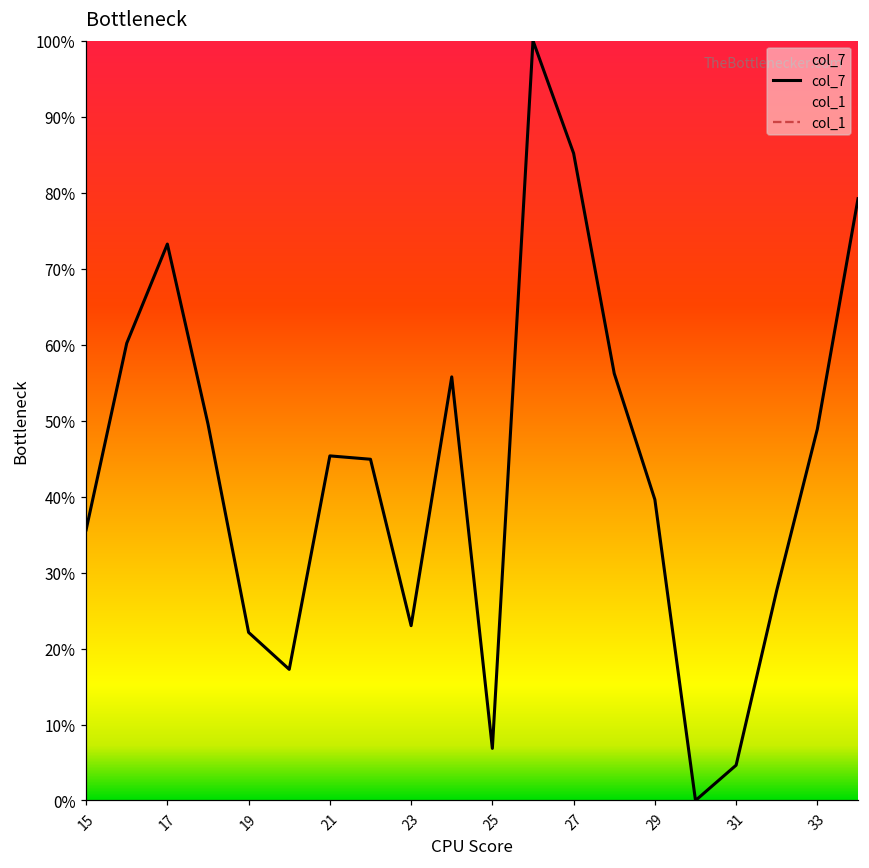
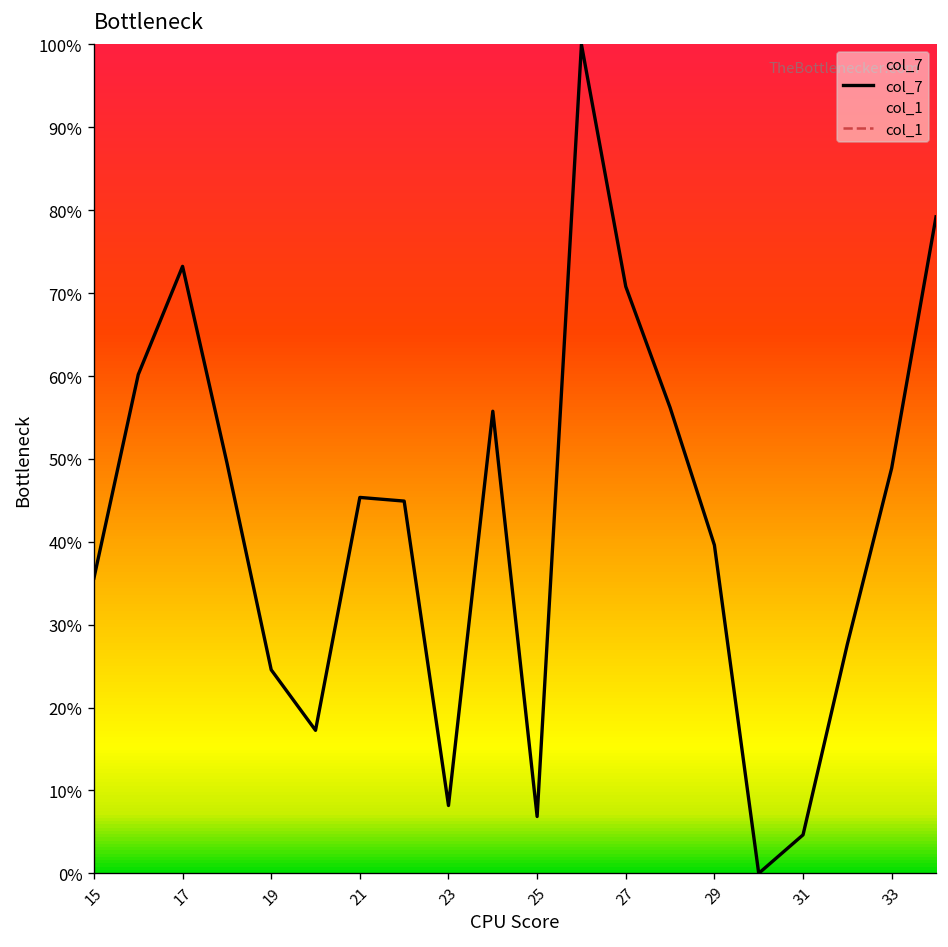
19: 22% -> 25%
23: 23% -> 8%
27: 85% -> 71%
